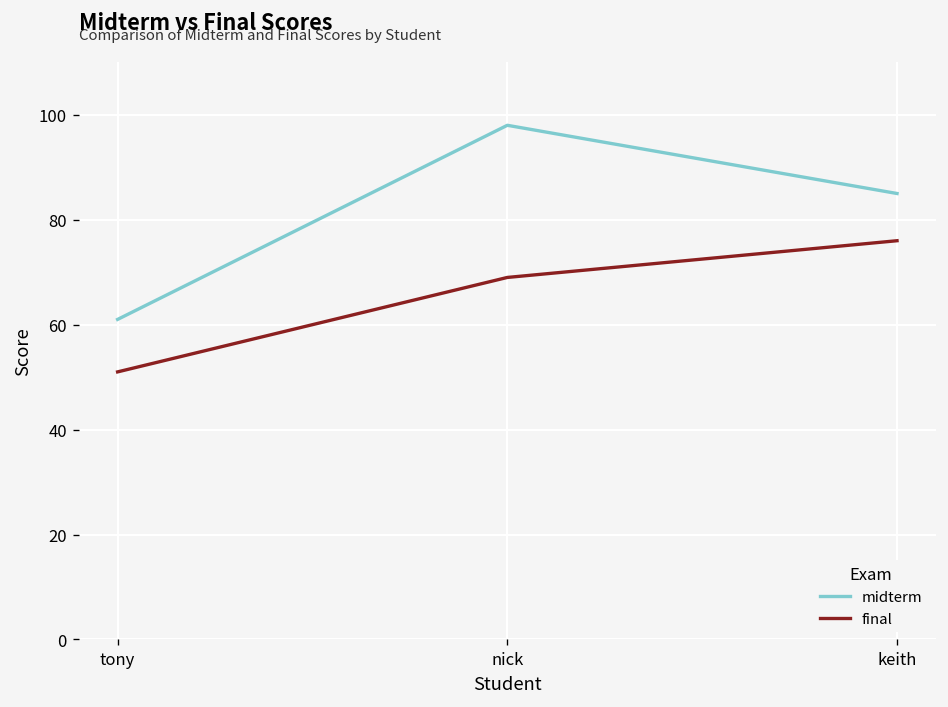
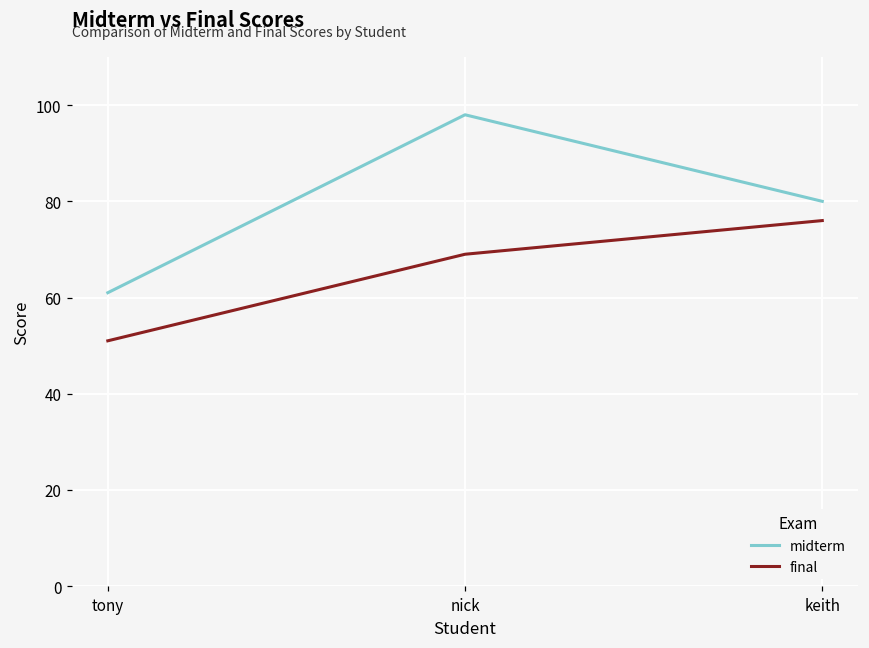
midterm, keith: 85 -> 80
